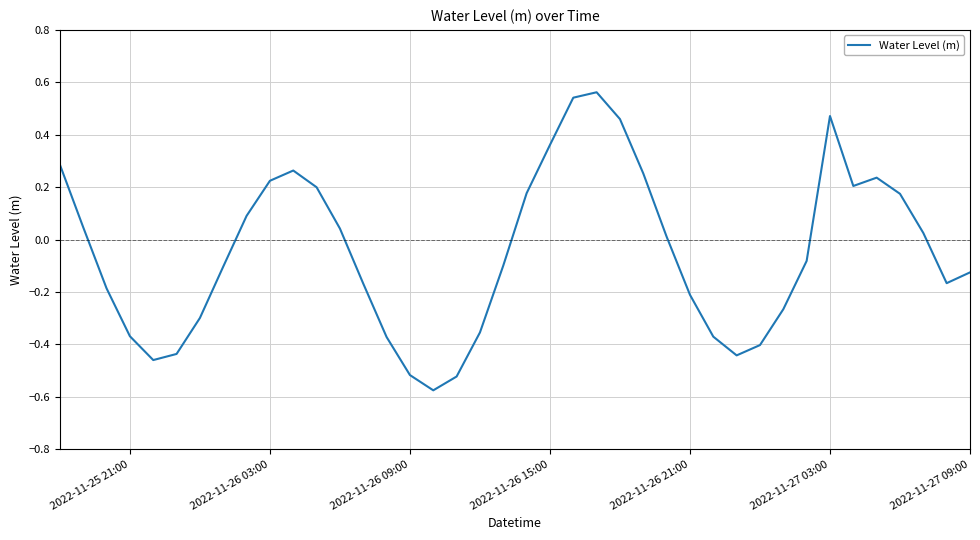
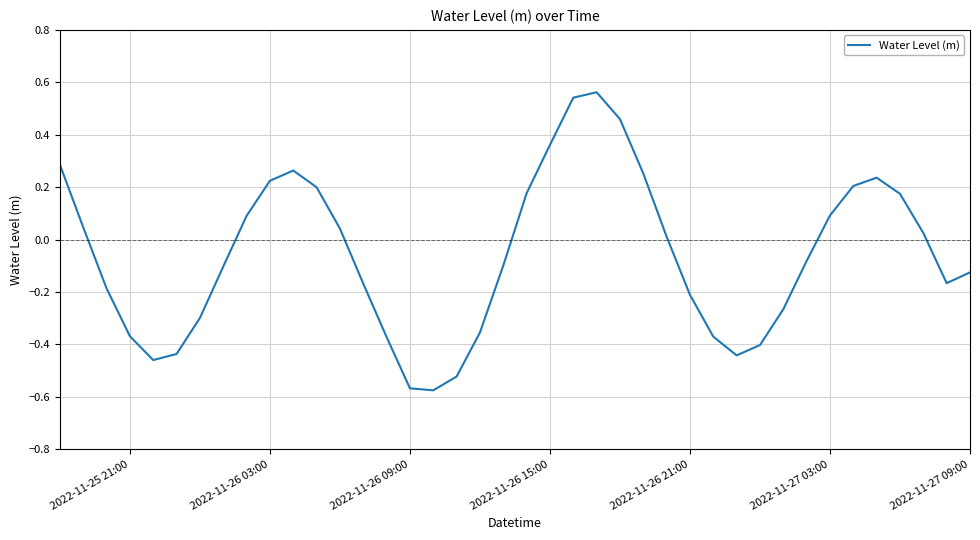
2022-11-26 09:00: -0.52 -> -0.57
2022-11-27 03:00: 0.47 -> 0.09
